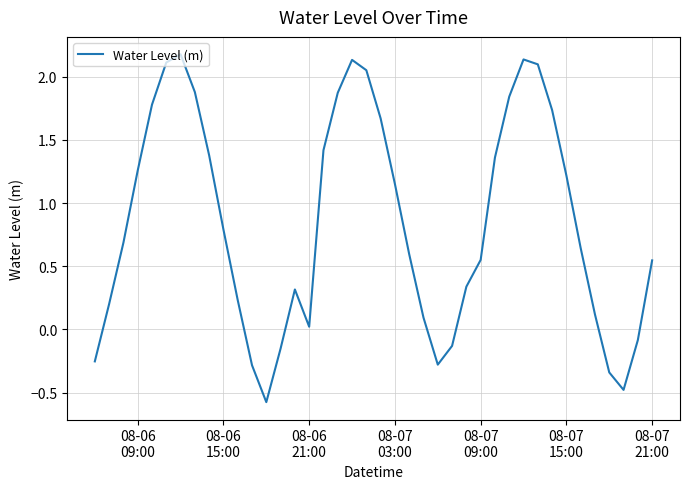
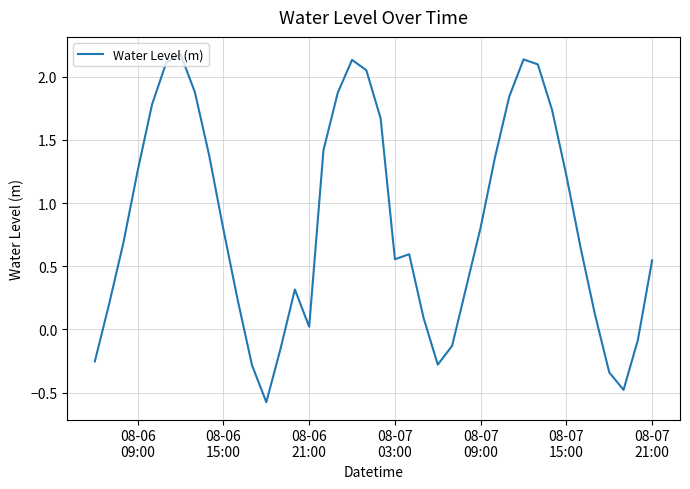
08-07 03:00: 1.15 -> 0.56
08-07 09:00: 0.55 -> 0.81
